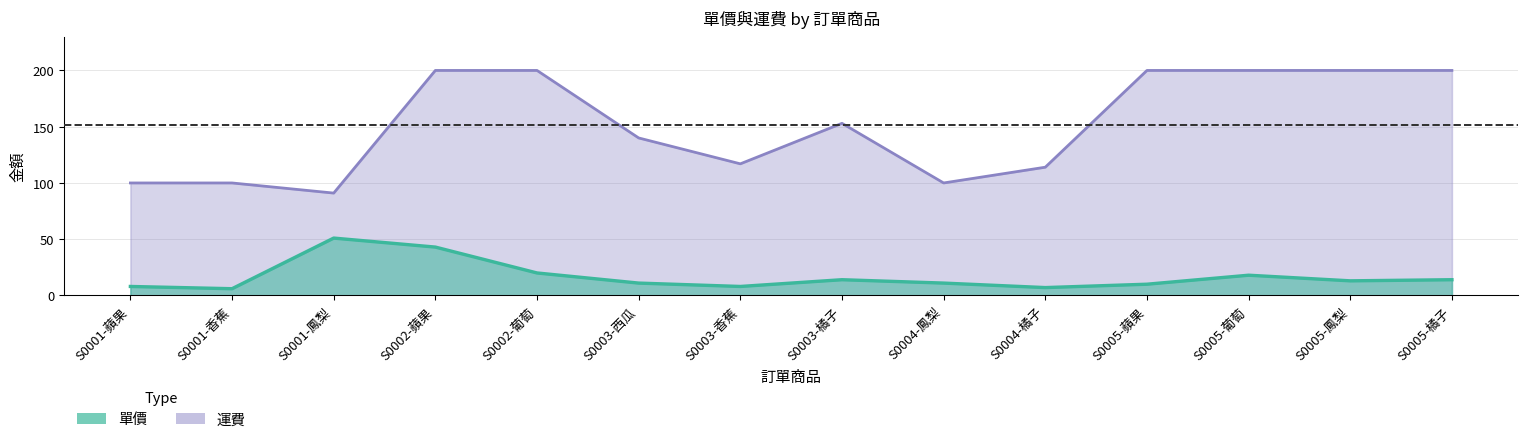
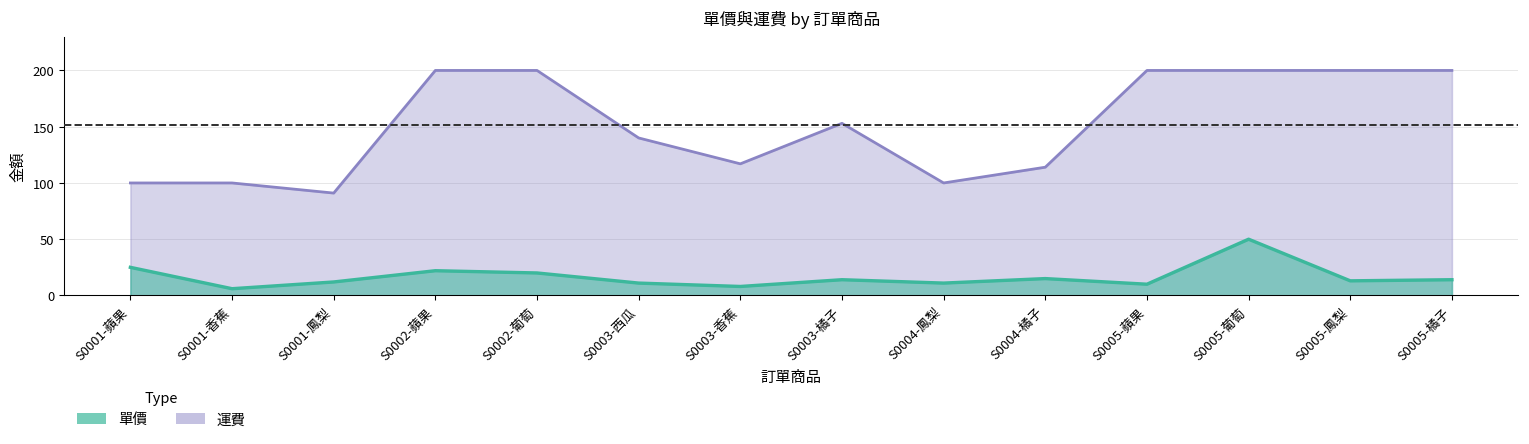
單價, S0001-蘋果: 8 -> 25
單價, S0001-鳳梨: 51 -> 12
單價, S0002-蘋果: 43 -> 22
單價, S0004-橘子: 7 -> 15
單價, S0005-葡萄: 18 -> 50
